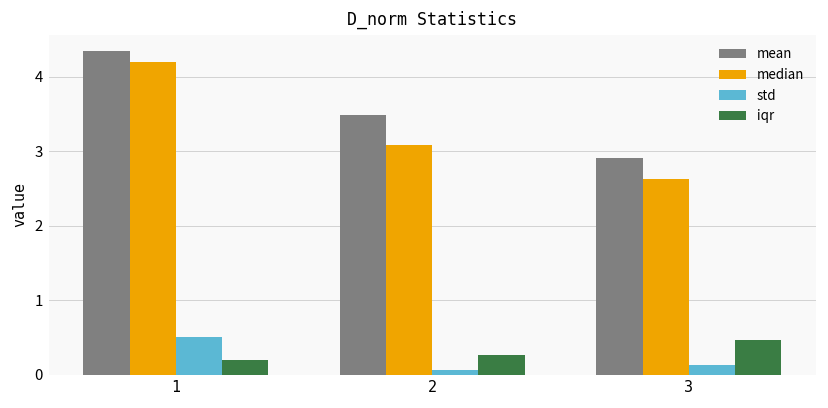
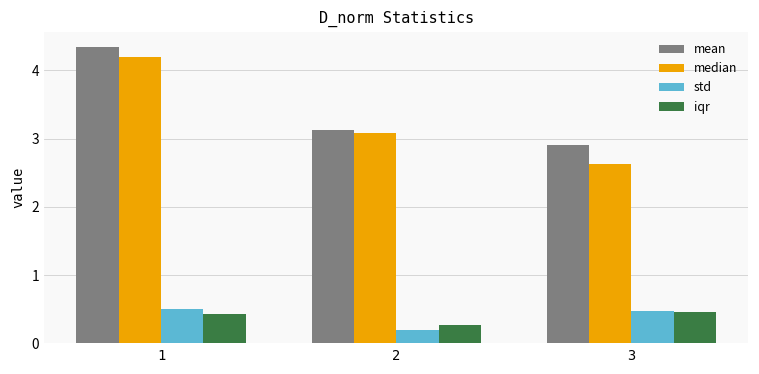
iqr, 1: 0.2 -> 0.4
mean, 2: 3.5 -> 3.1
std, 2: 0.1 -> 0.2
std, 3: 0.1 -> 0.5
